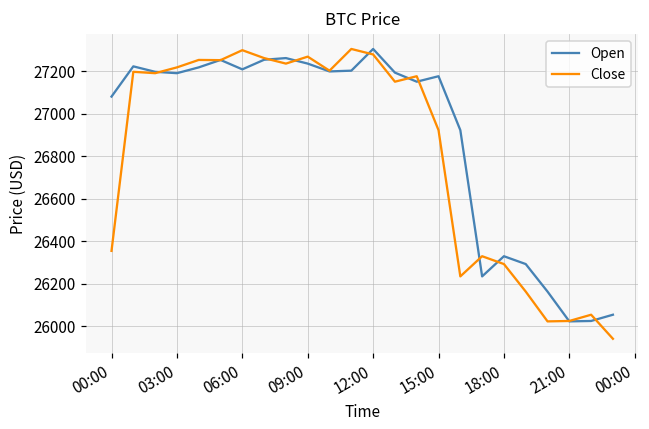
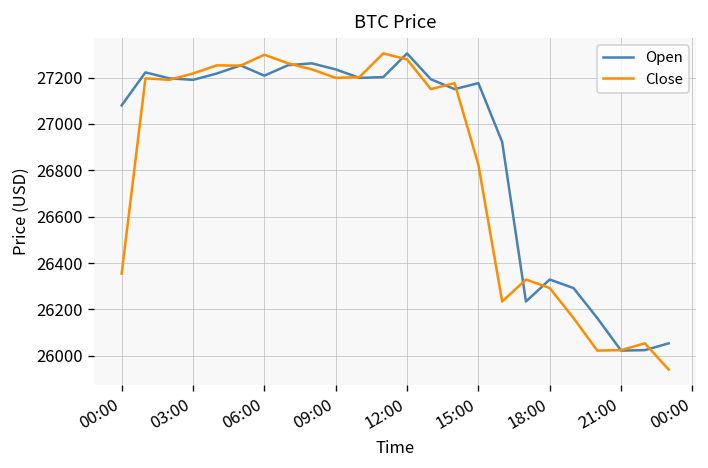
Close, 09:00: 27270 -> 27200
Close, 15:00: 26920 -> 26820
